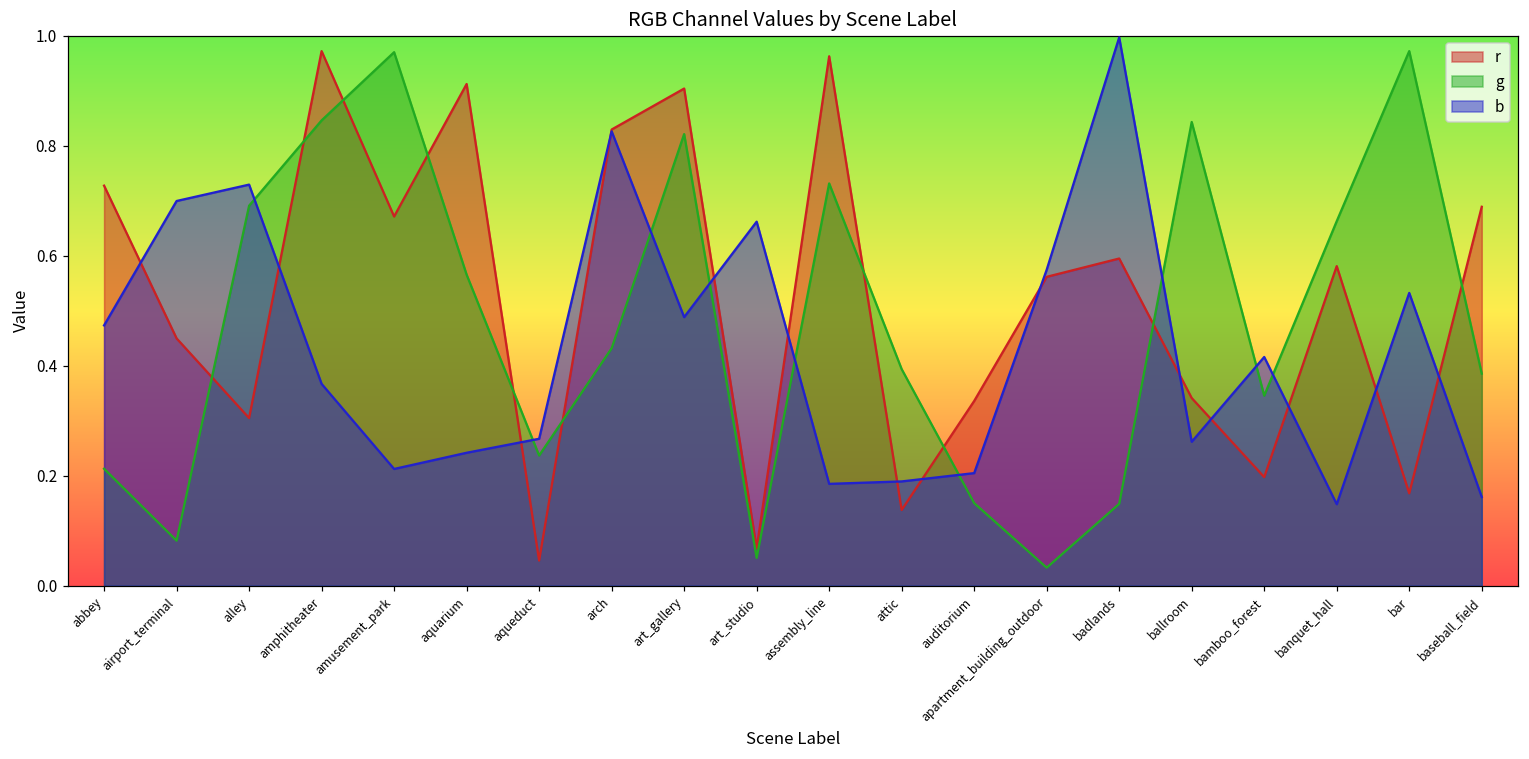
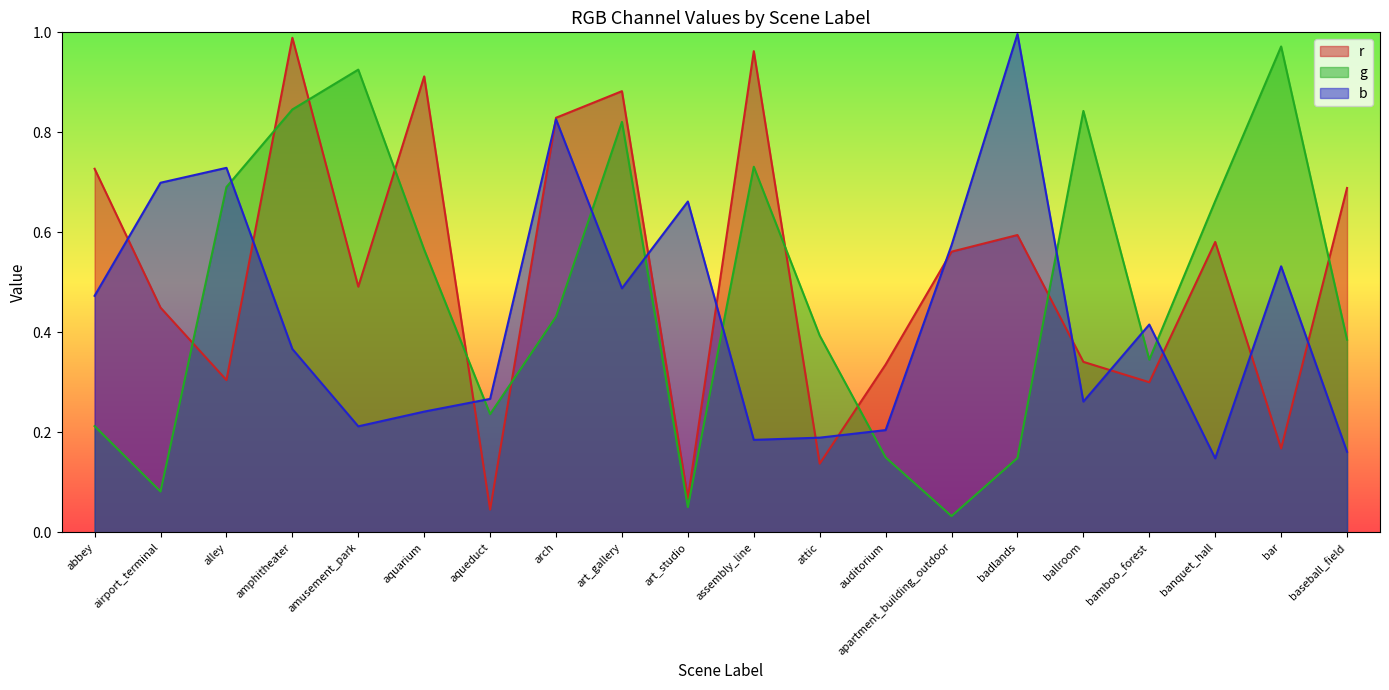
r, amphitheater: 0.97 -> 0.99
r, amusement_park: 0.67 -> 0.49
g, amusement_park: 0.97 -> 0.93
r, art_gallery: 0.90 -> 0.88
r, bamboo_forest: 0.20 -> 0.30
